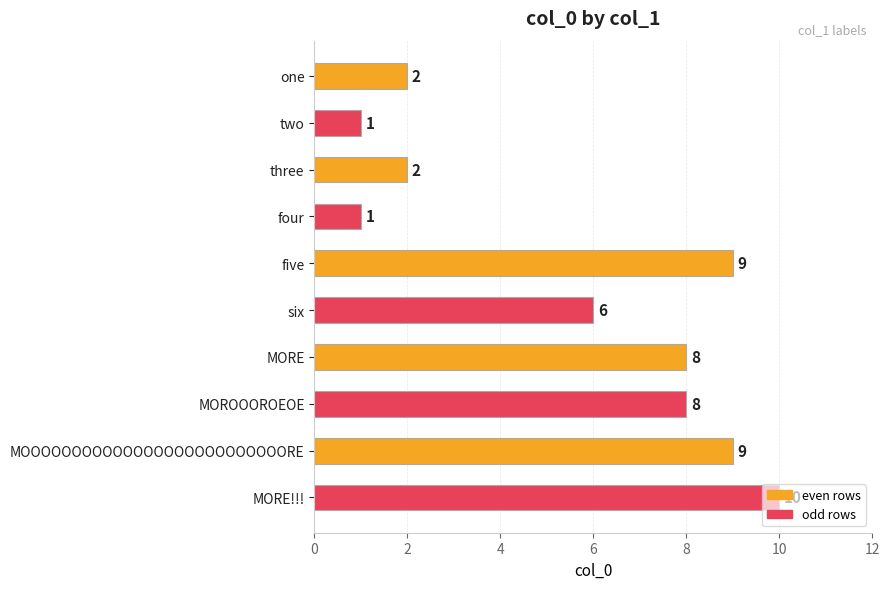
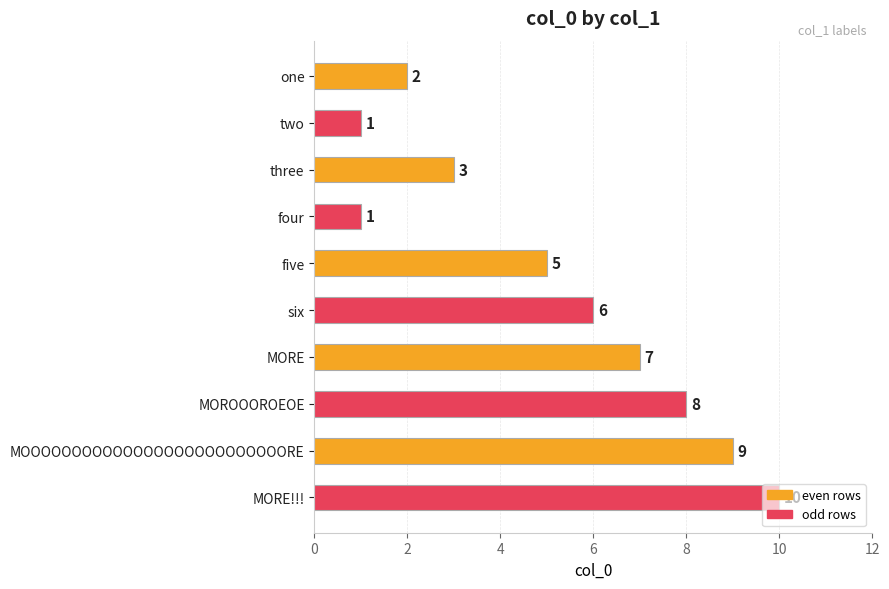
three: 2 -> 3
five: 9 -> 5
MORE: 8 -> 7
